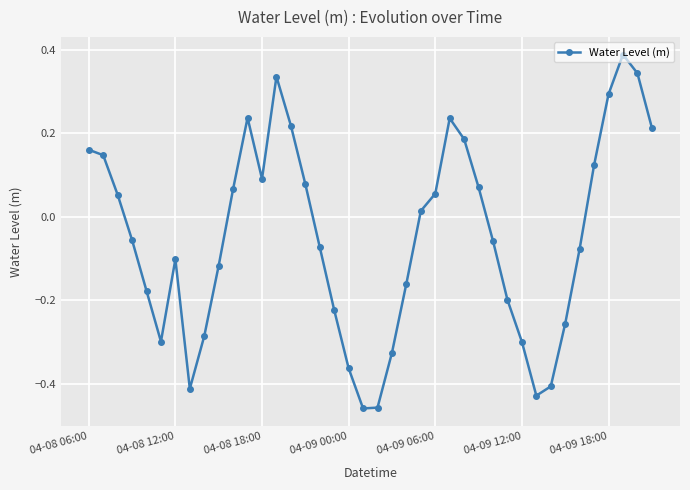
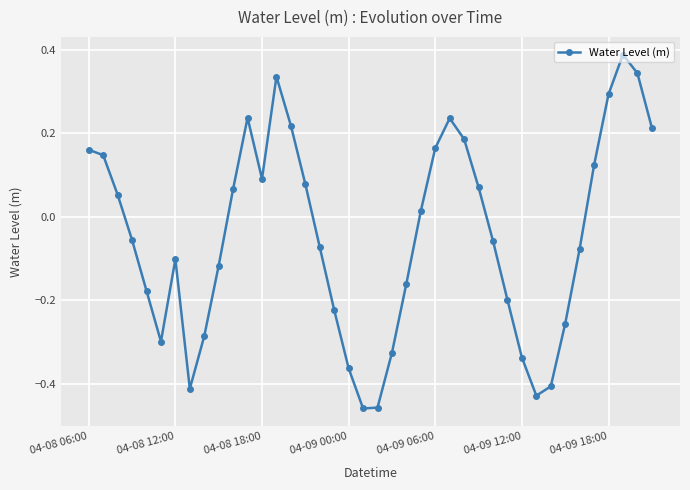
04-09 06:00: 0.06 -> 0.16
04-09 12:00: -0.30 -> -0.34
